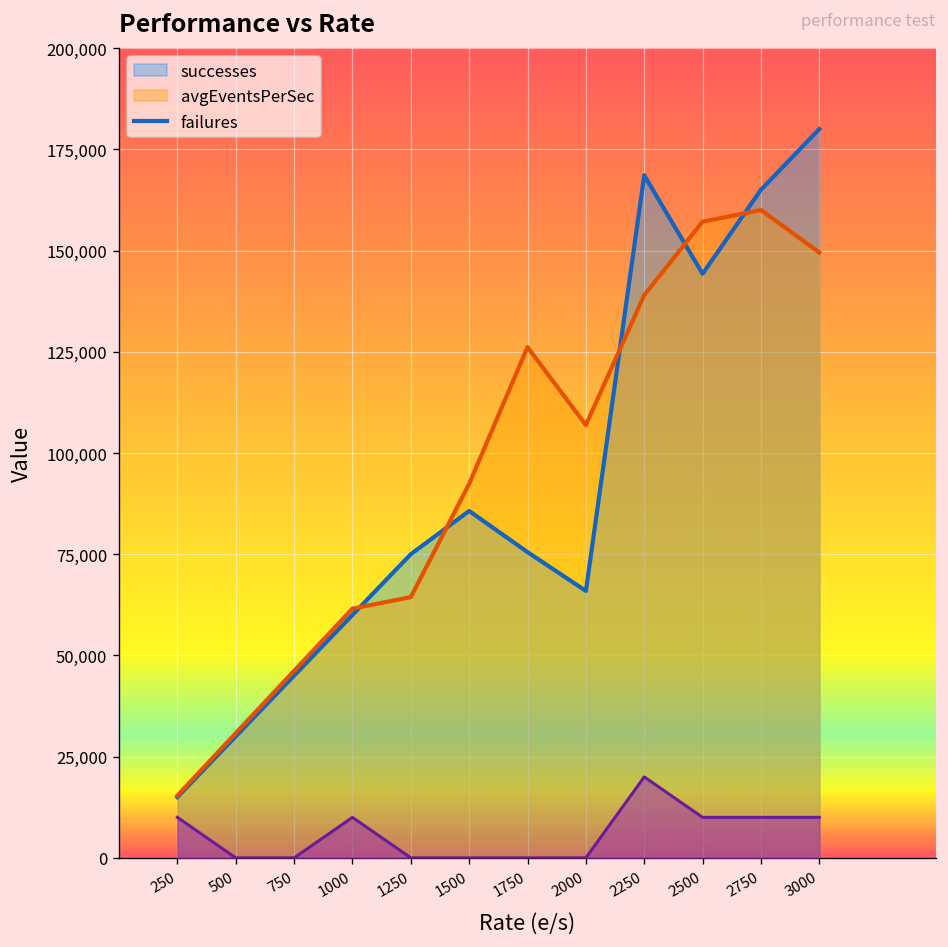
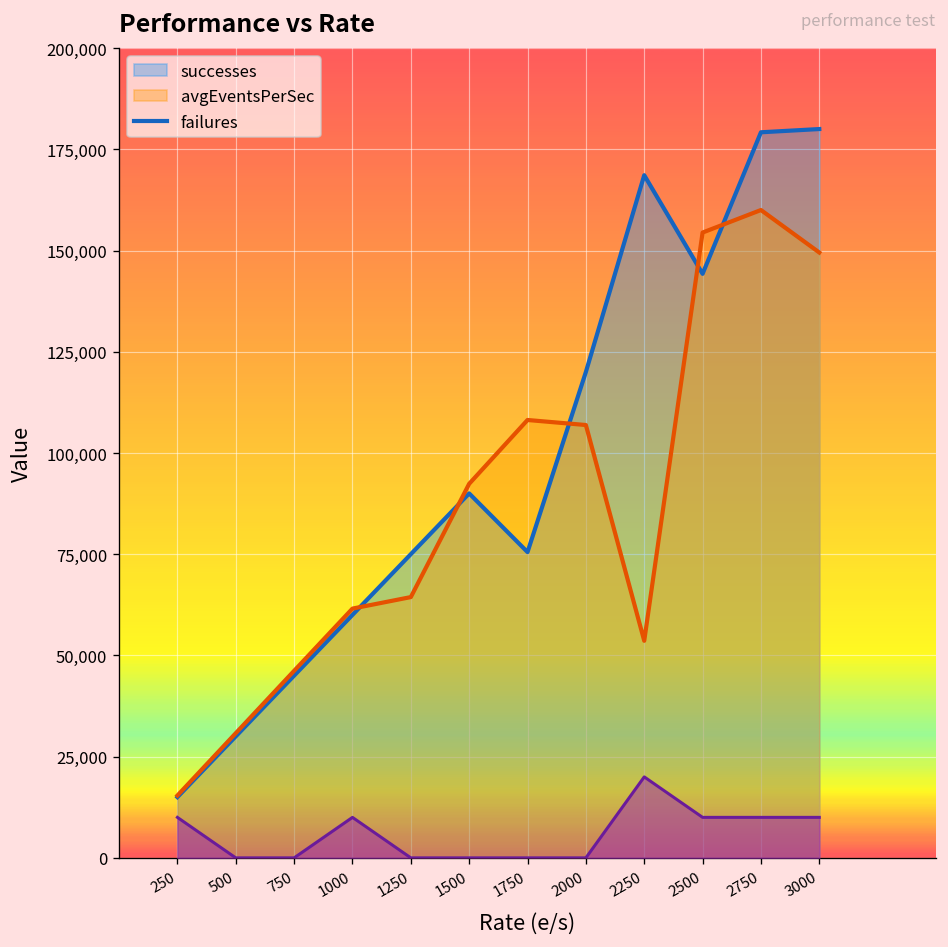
successes, 1500: 86,000 -> 90,000
avgEventsPerSec, 1750: 126,000 -> 108,000
successes, 2000: 66,000 -> 120,000
avgEventsPerSec, 2250: 139,000 -> 54,000
avgEventsPerSec, 2500: 157,000 -> 154,000
successes, 2750: 165,000 -> 179,000
